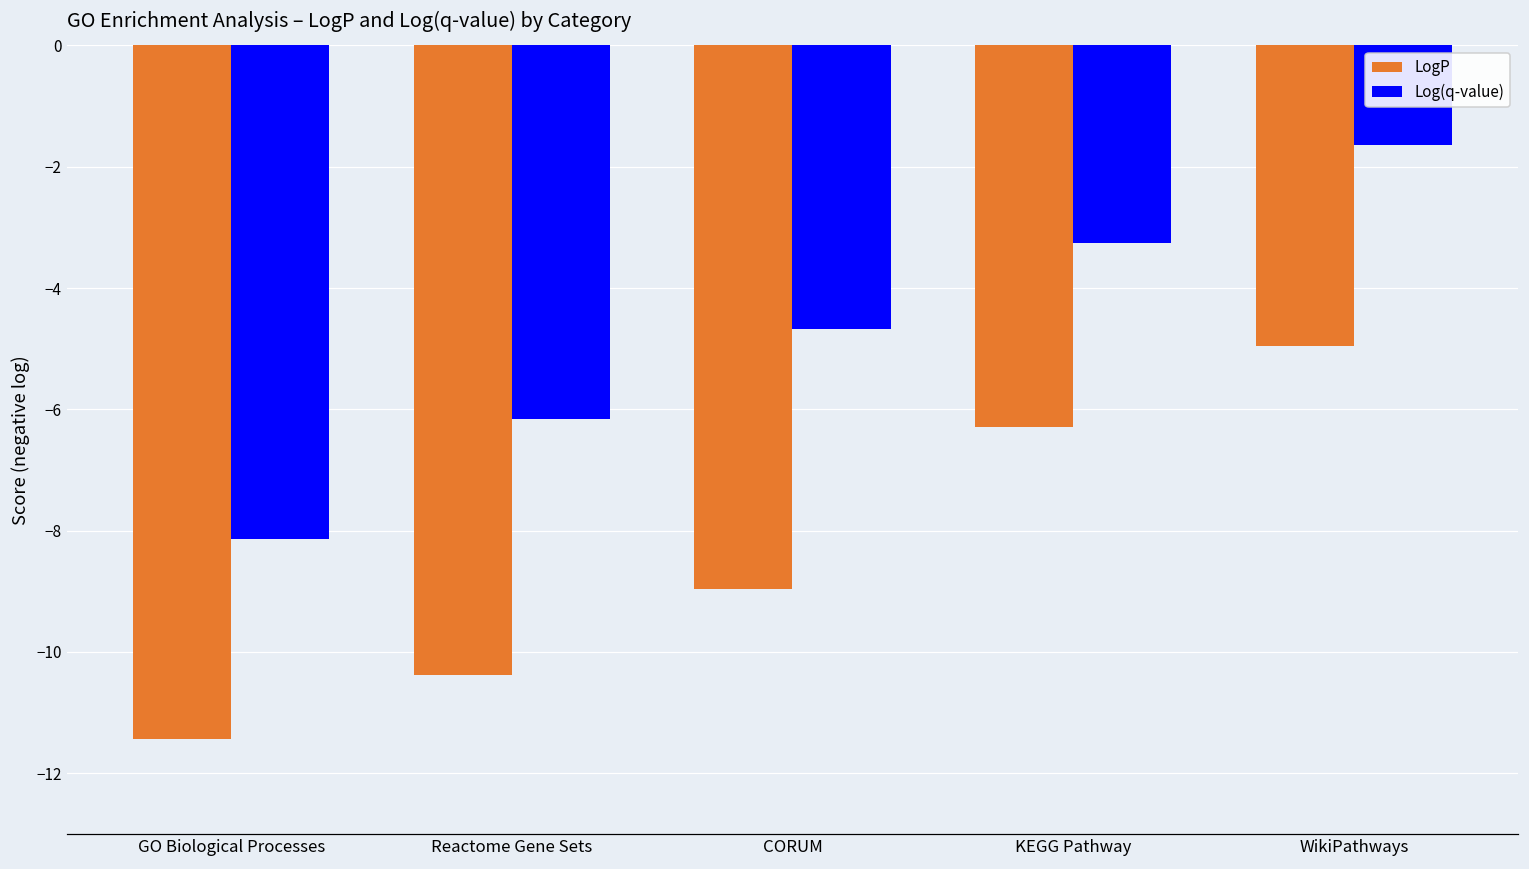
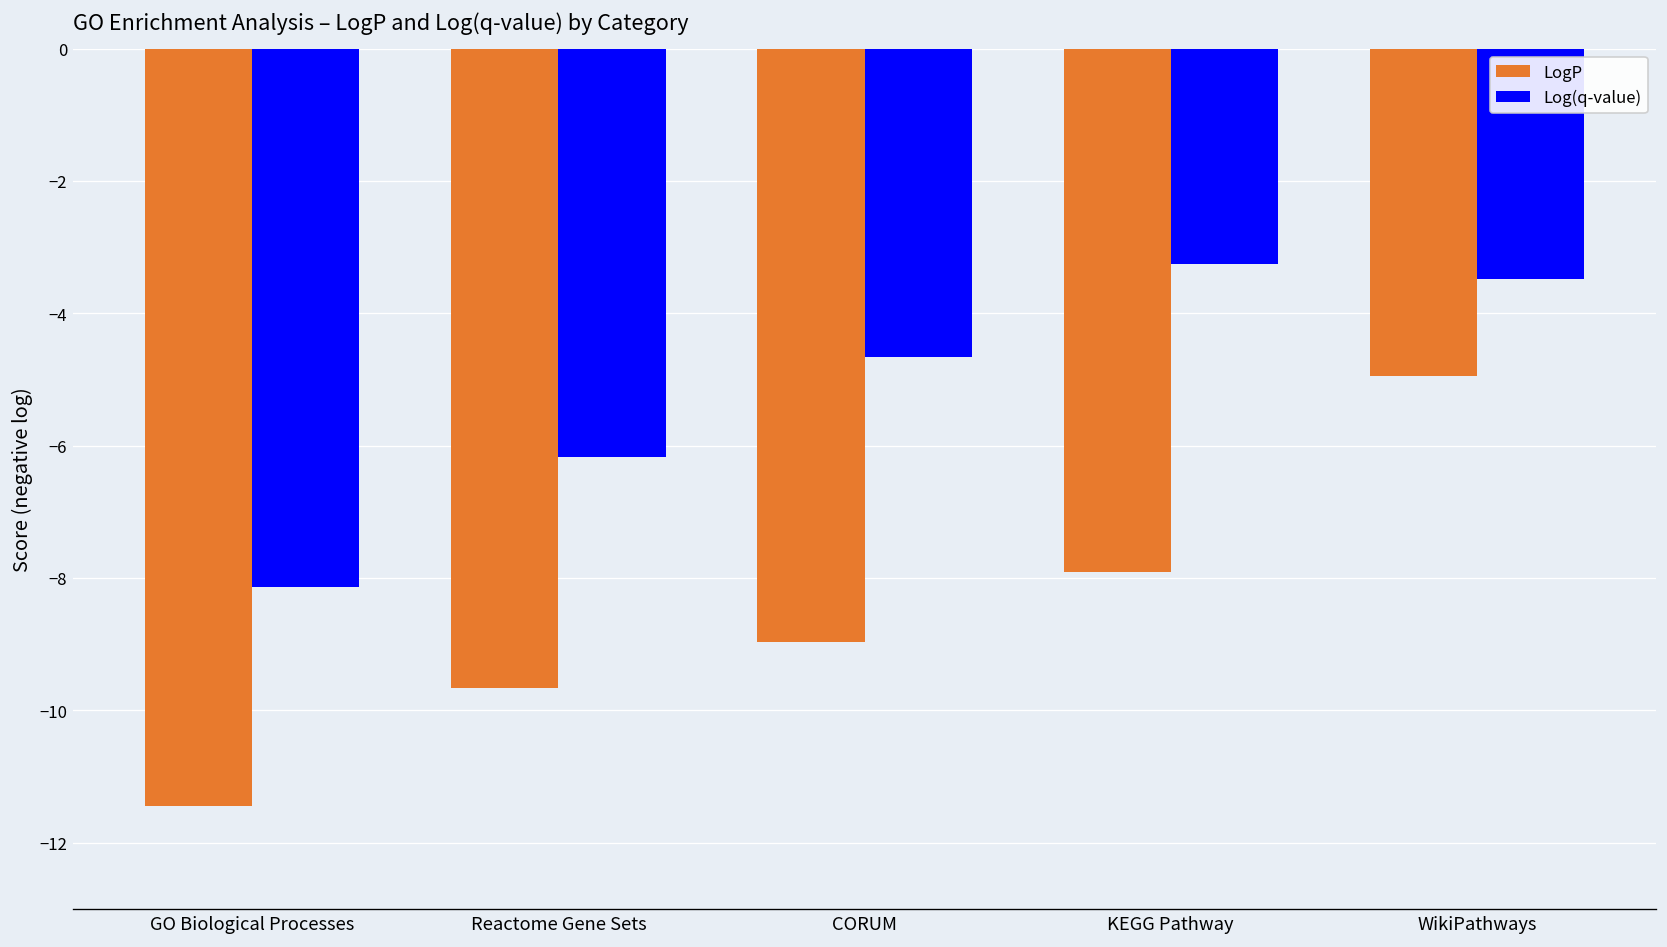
LogP, Reactome Gene Sets: -10.4 -> -9.7
LogP, KEGG Pathway: -6.3 -> -7.9
Log(q-value), WikiPathways: -1.6 -> -3.5
